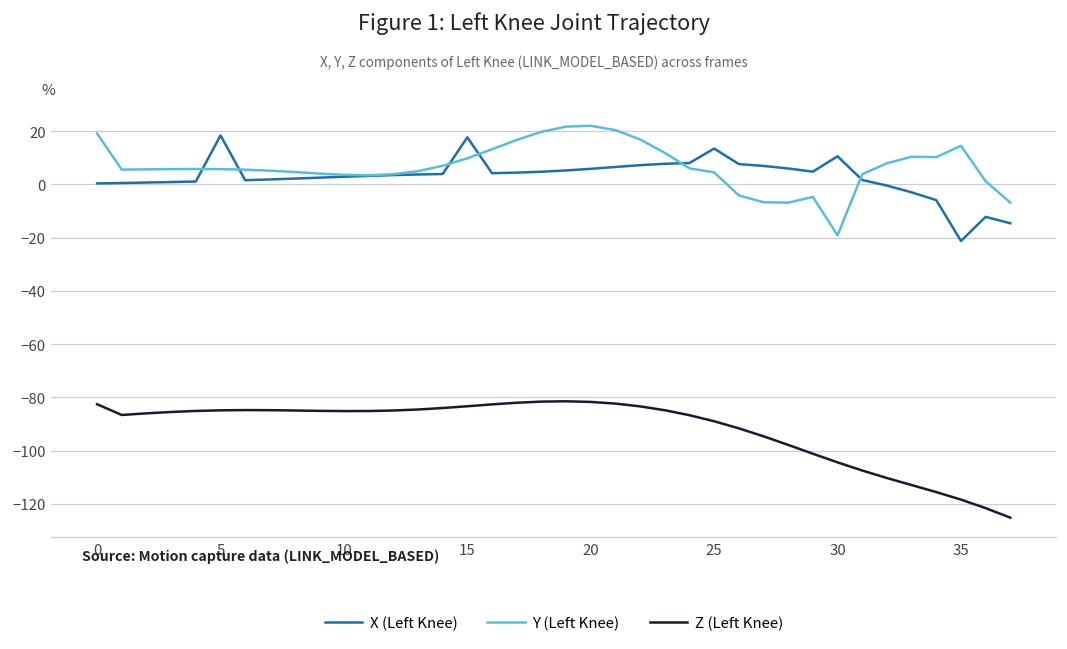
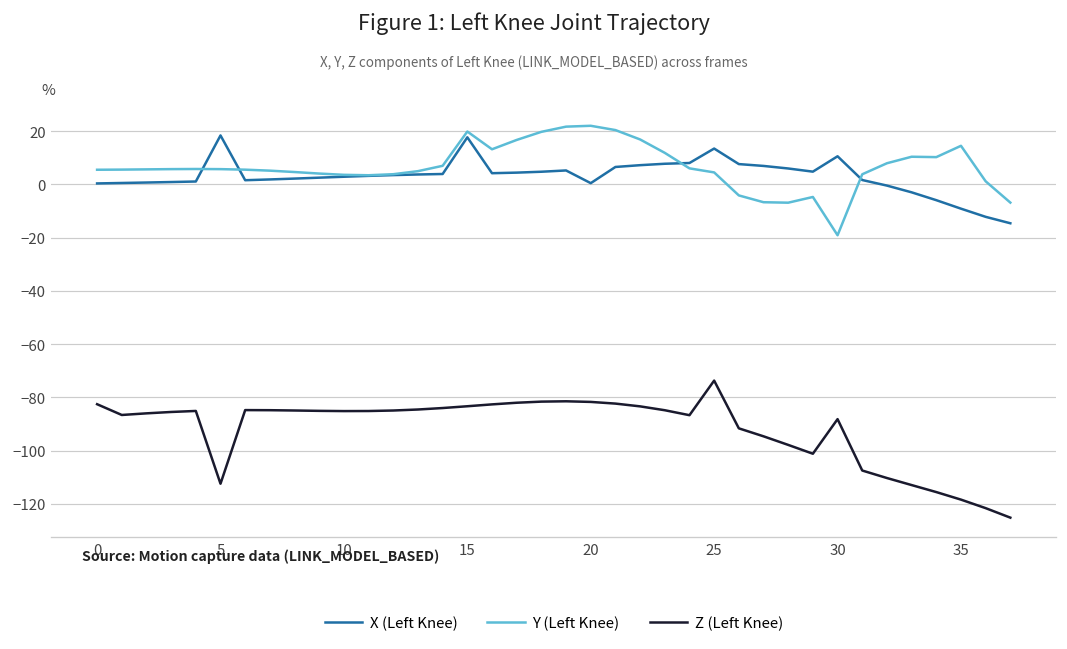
Y (Left Knee), 0: 19 -> 5
Z (Left Knee), 5: -85 -> -112
Y (Left Knee), 15: 10 -> 20
X (Left Knee), 20: 6 -> 0
Z (Left Knee), 25: -89 -> -74
Z (Left Knee), 30: -104 -> -88
X (Left Knee), 35: -21 -> -9
